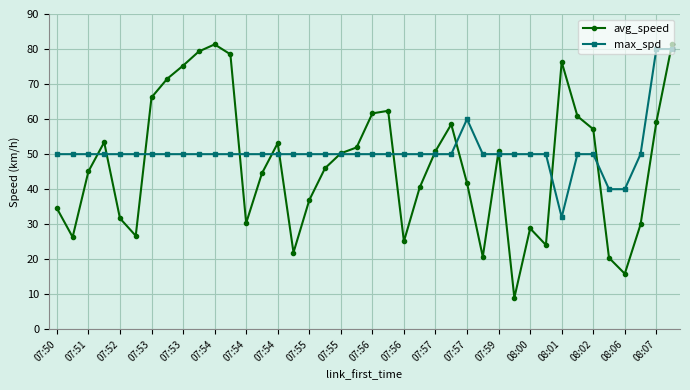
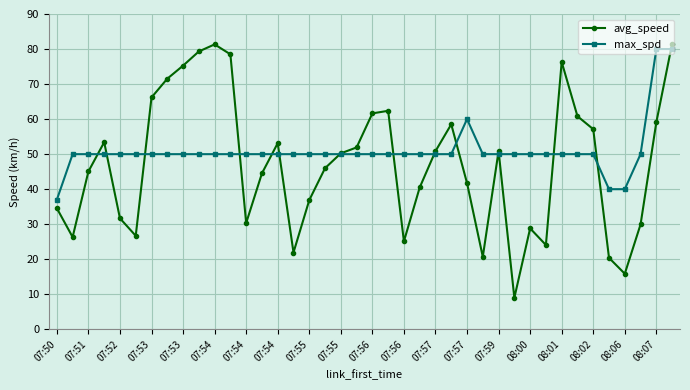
max_spd, 07:50: 50 -> 37
max_spd, 08:01: 32 -> 50
